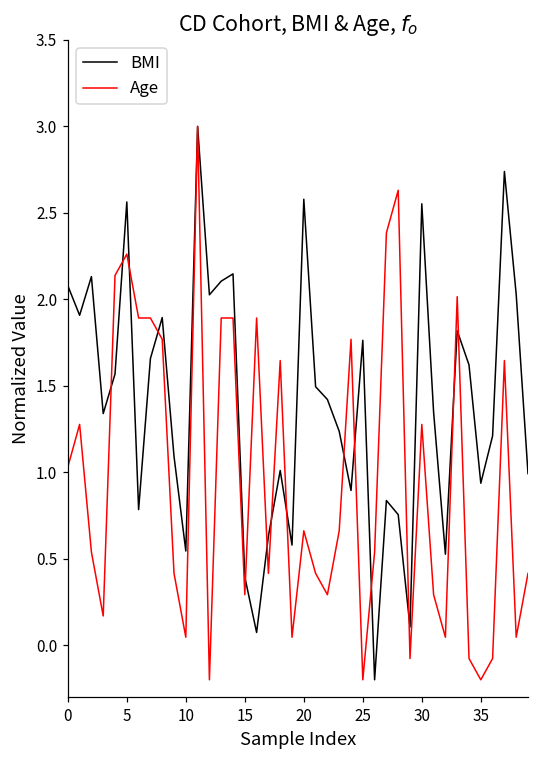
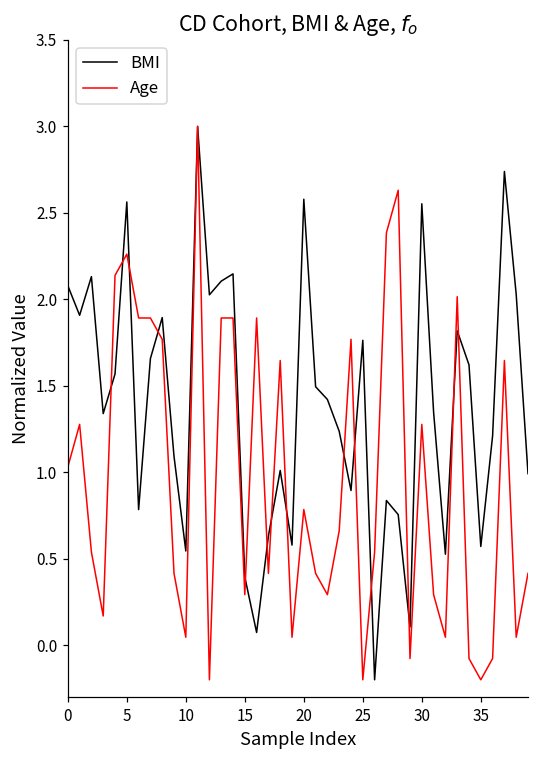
Age, 20: 0.66 -> 0.78
BMI, 35: 0.94 -> 0.57
